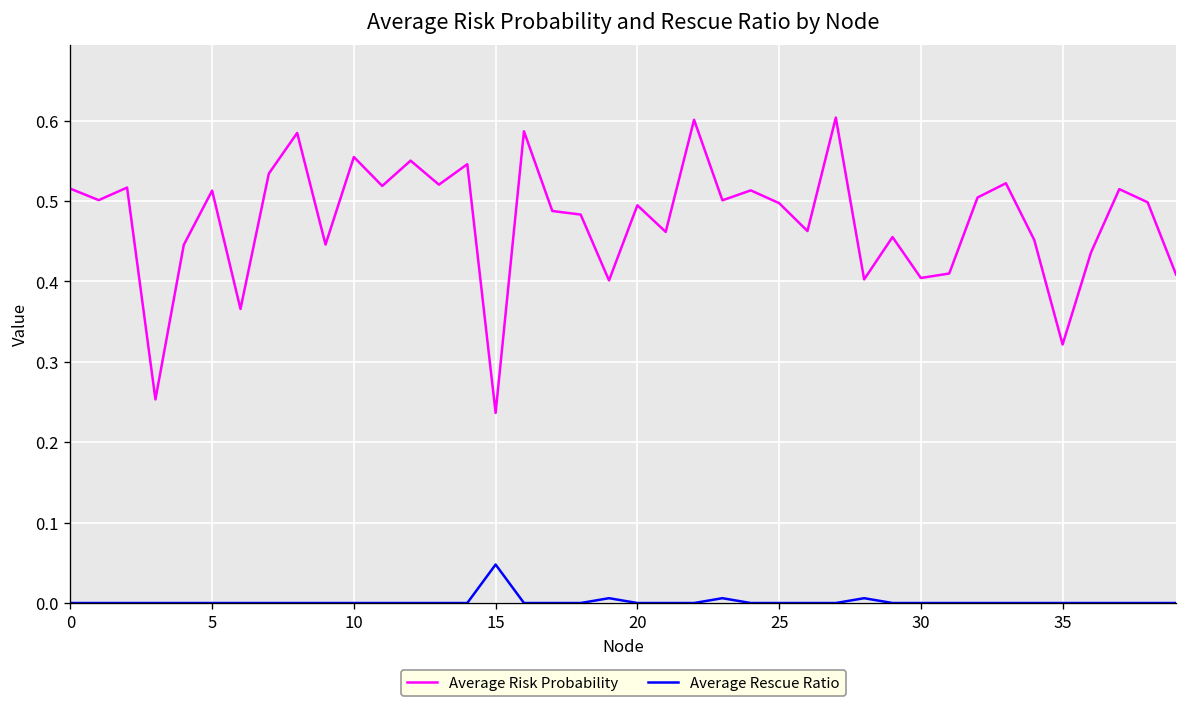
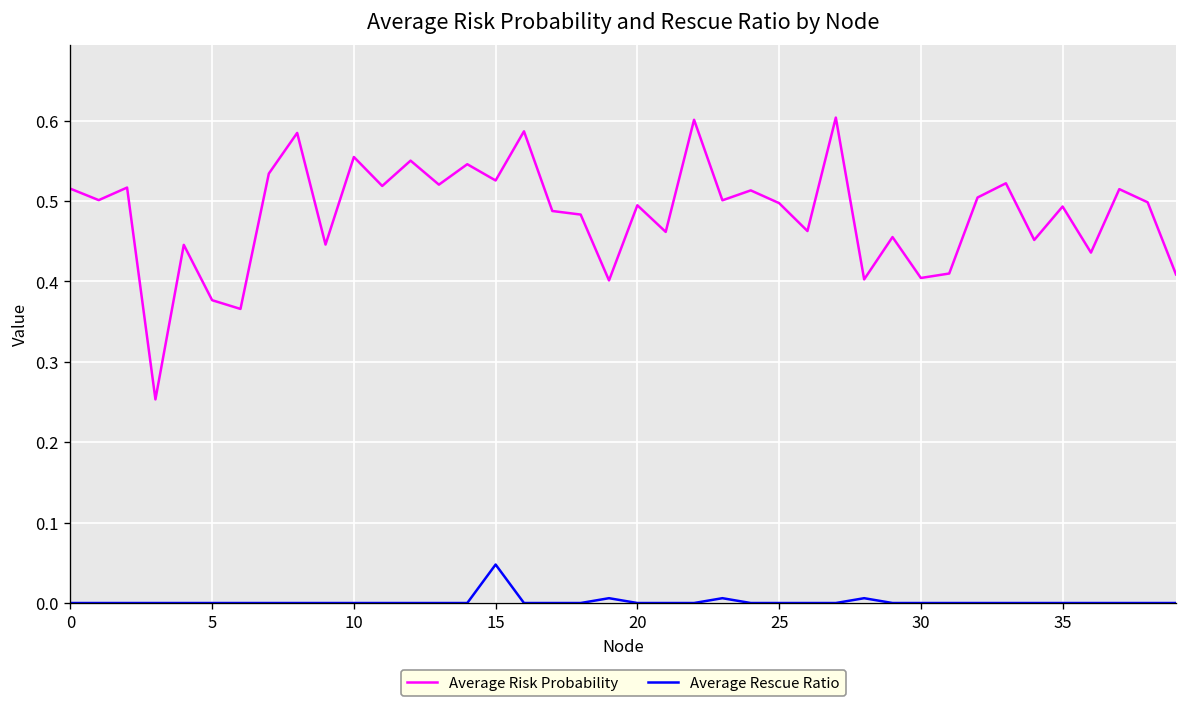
Average Risk Probability, 5: 0.51 -> 0.38
Average Risk Probability, 15: 0.24 -> 0.53
Average Risk Probability, 35: 0.32 -> 0.49
